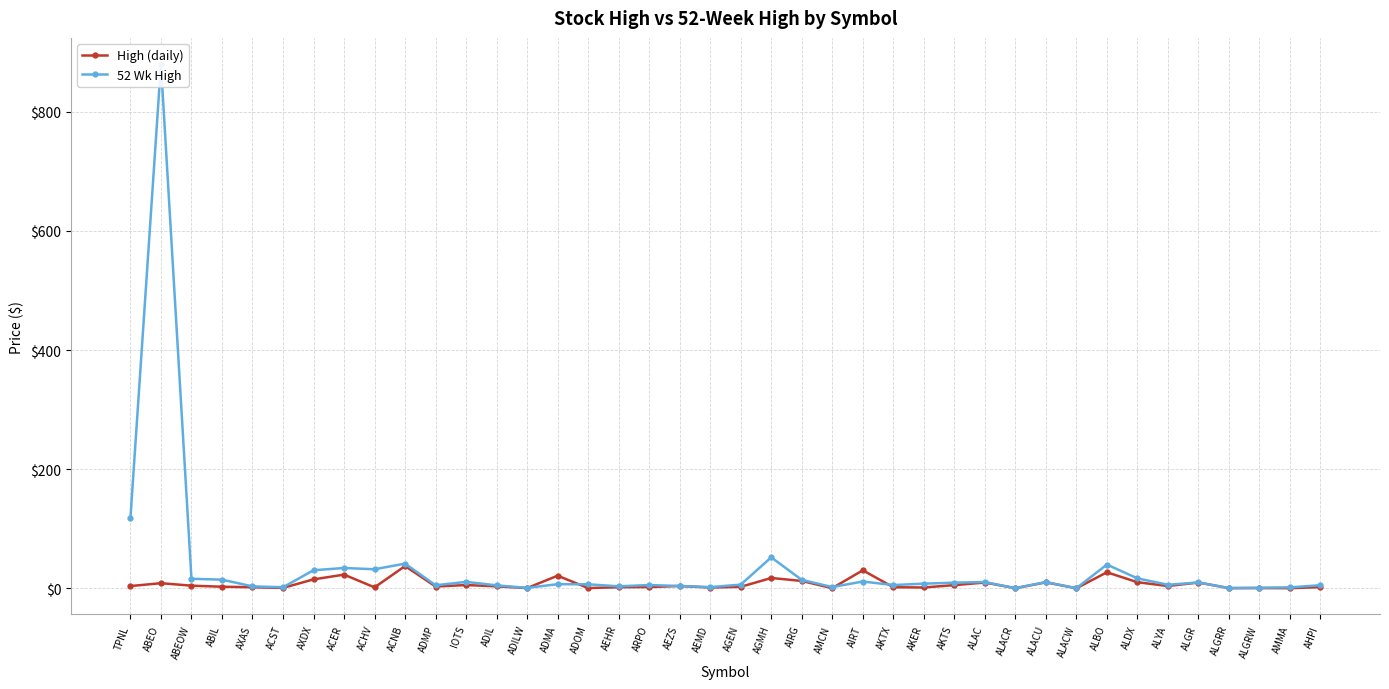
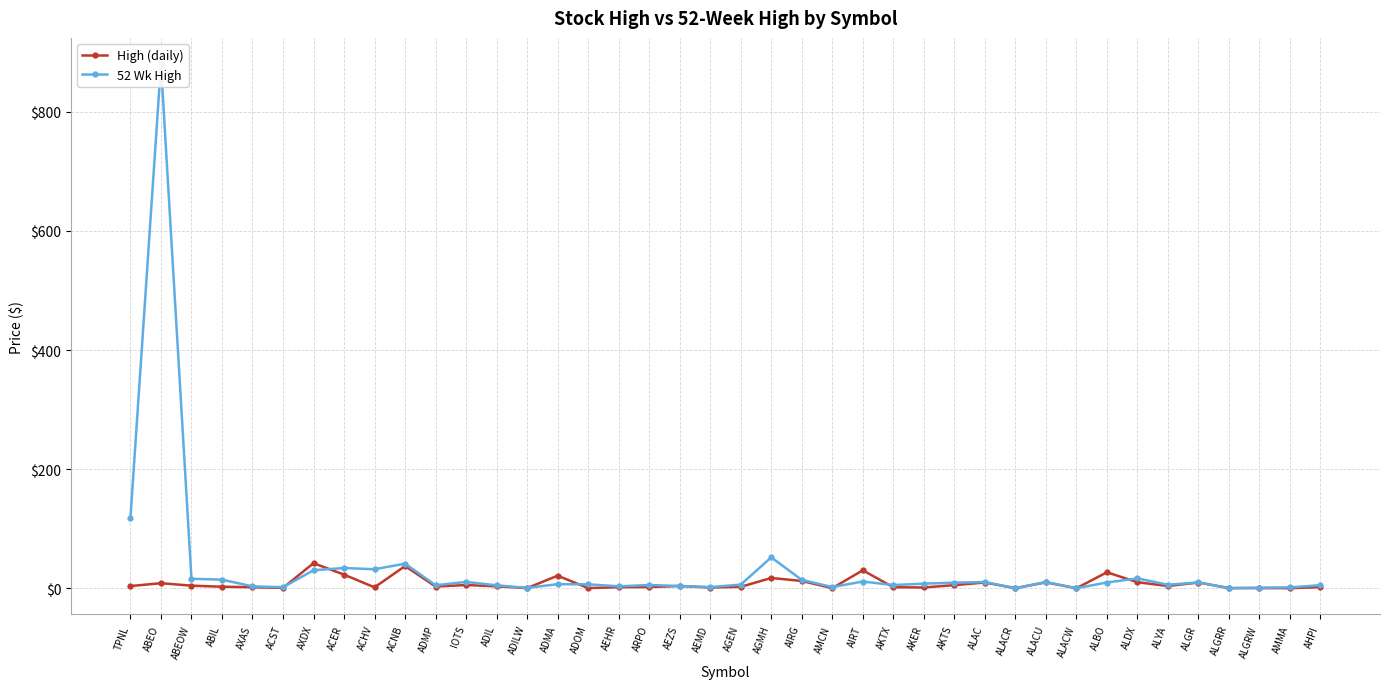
High (daily), AXDX: $20 -> $40
52 Wk High, ALBO: $40 -> $10
